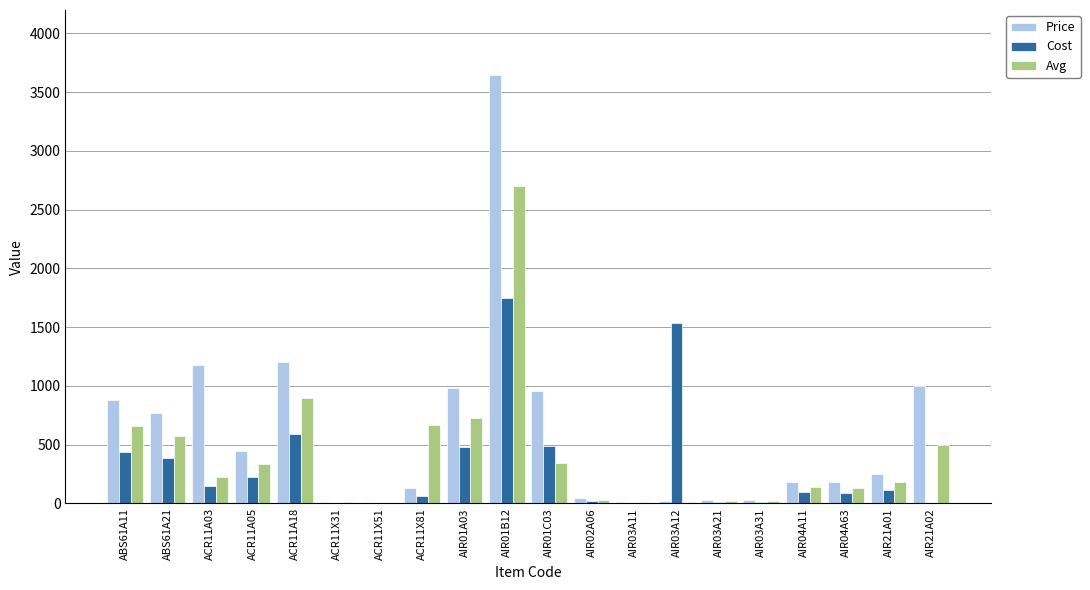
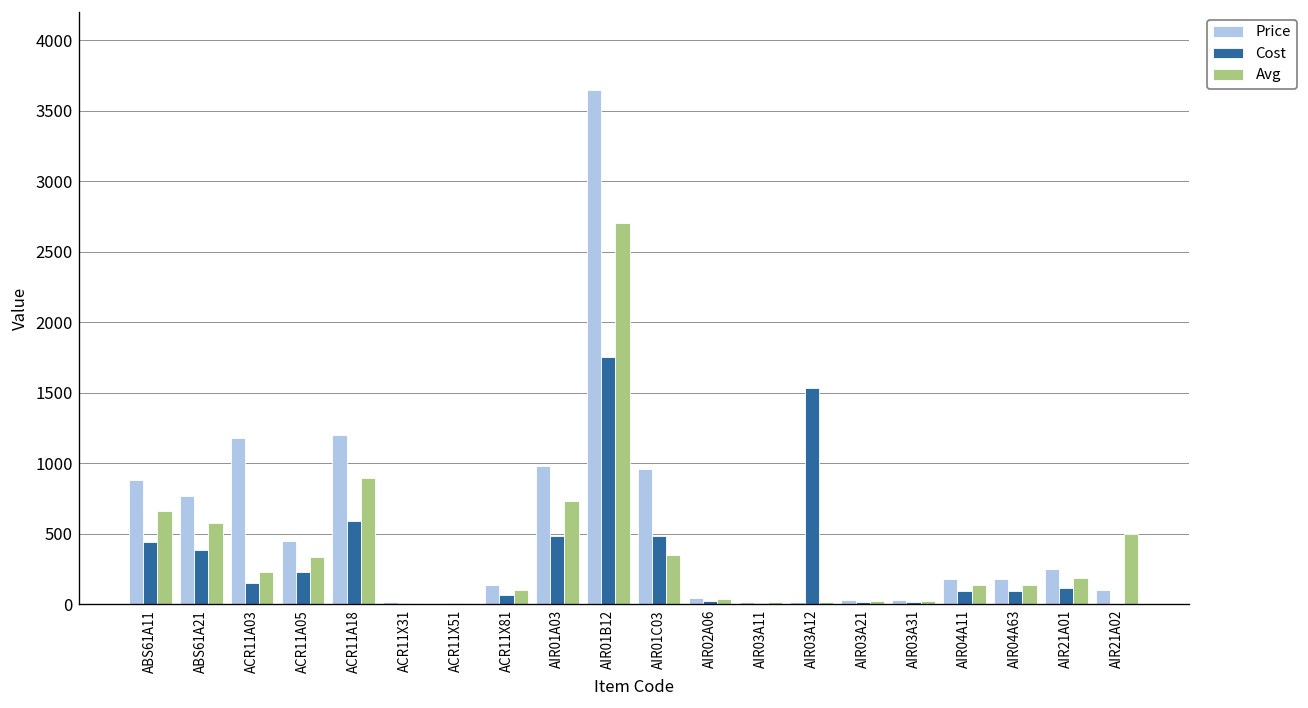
Avg, ACR11X81: 660 -> 100
Price, AIR21A02: 1000 -> 100
